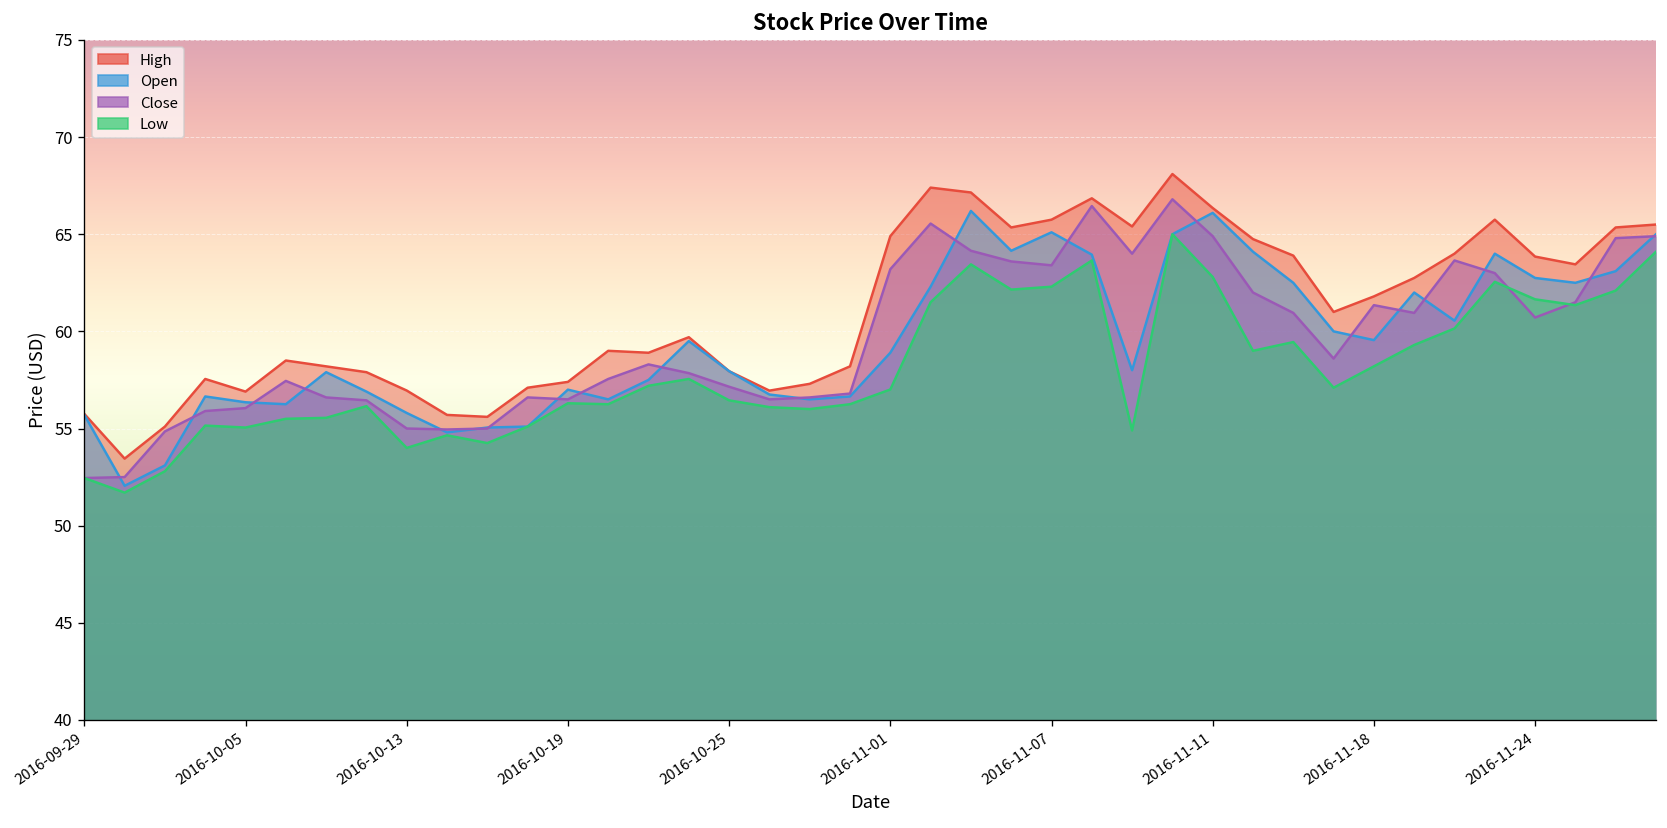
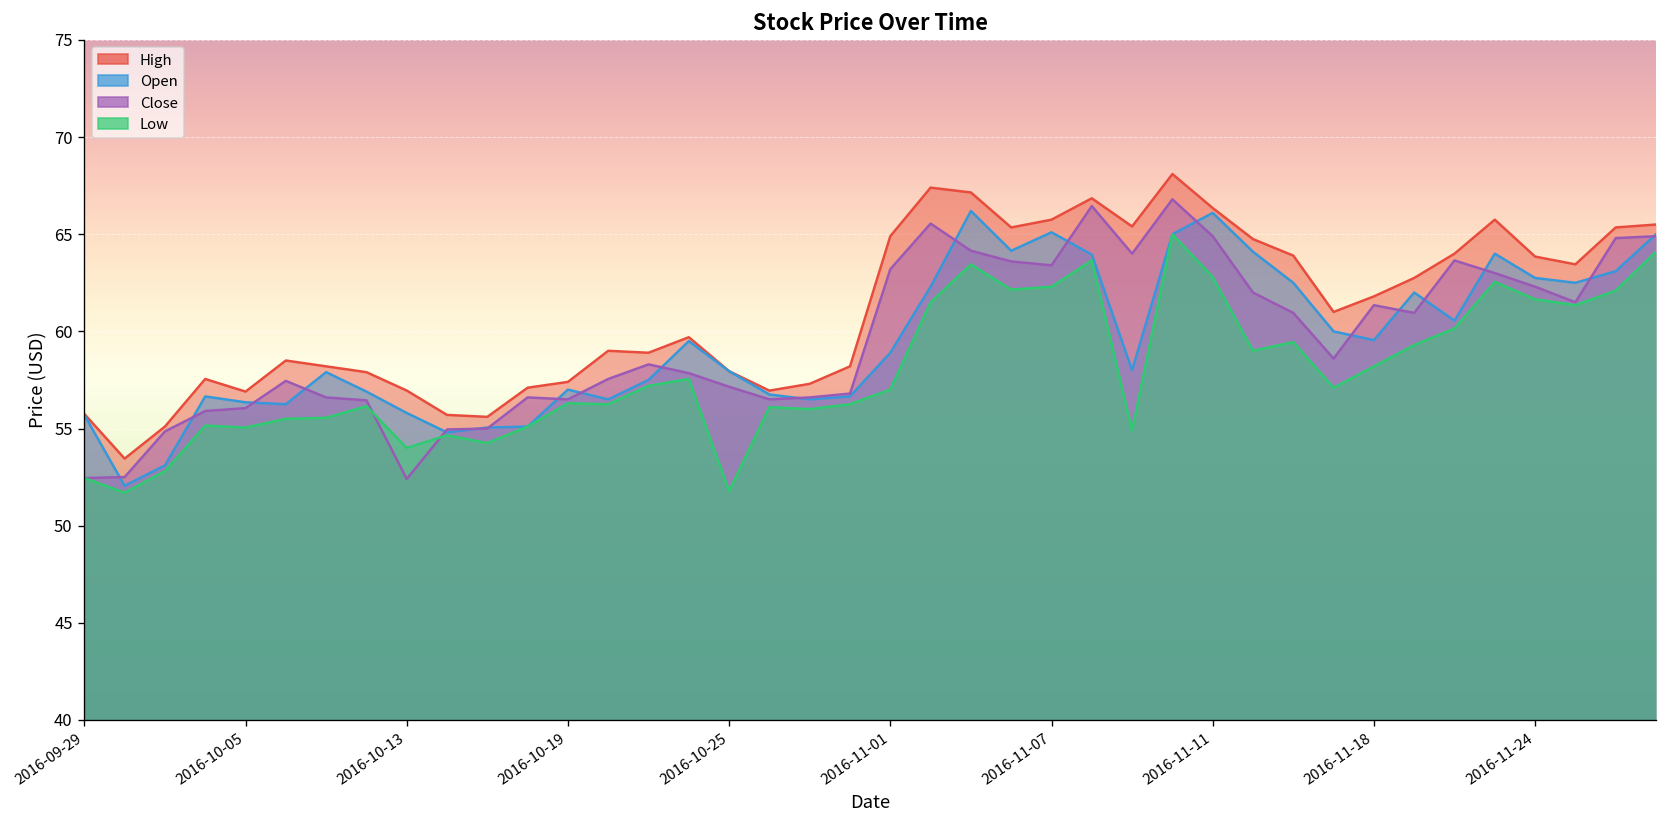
Close, 2016-10-13: 55.0 -> 52.4
Low, 2016-10-25: 56.5 -> 51.8
Close, 2016-11-24: 60.7 -> 62.3
